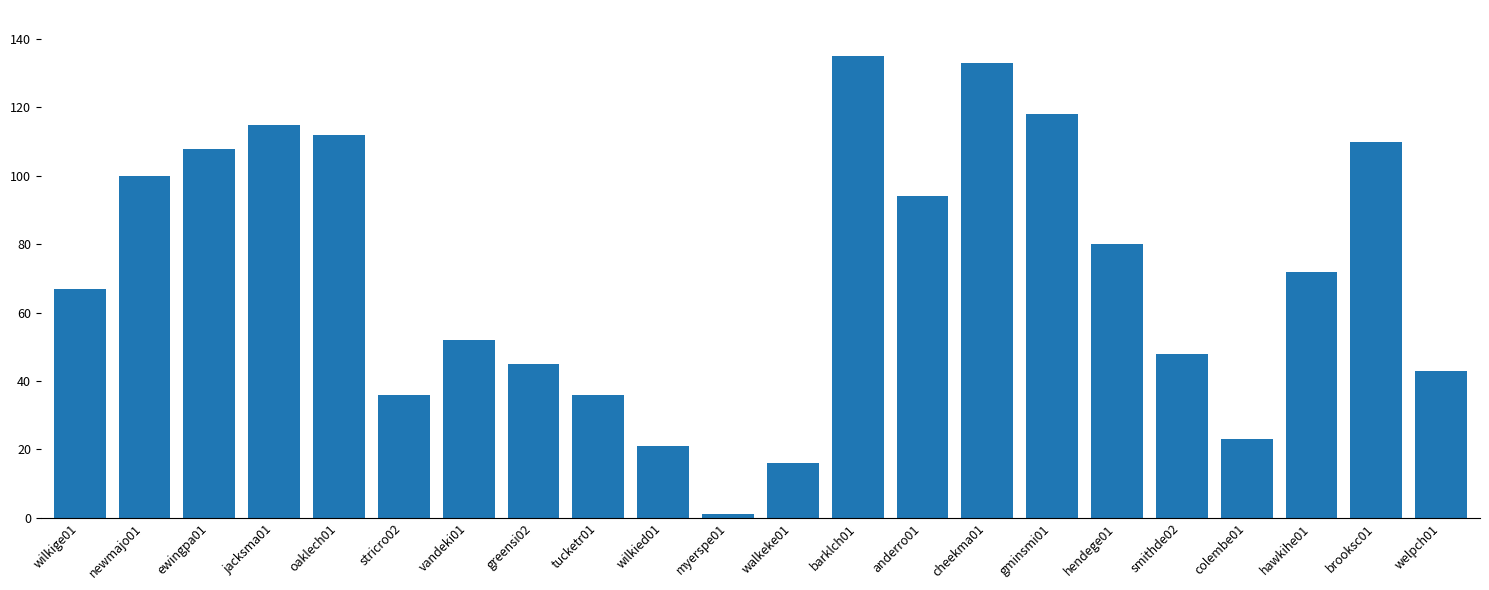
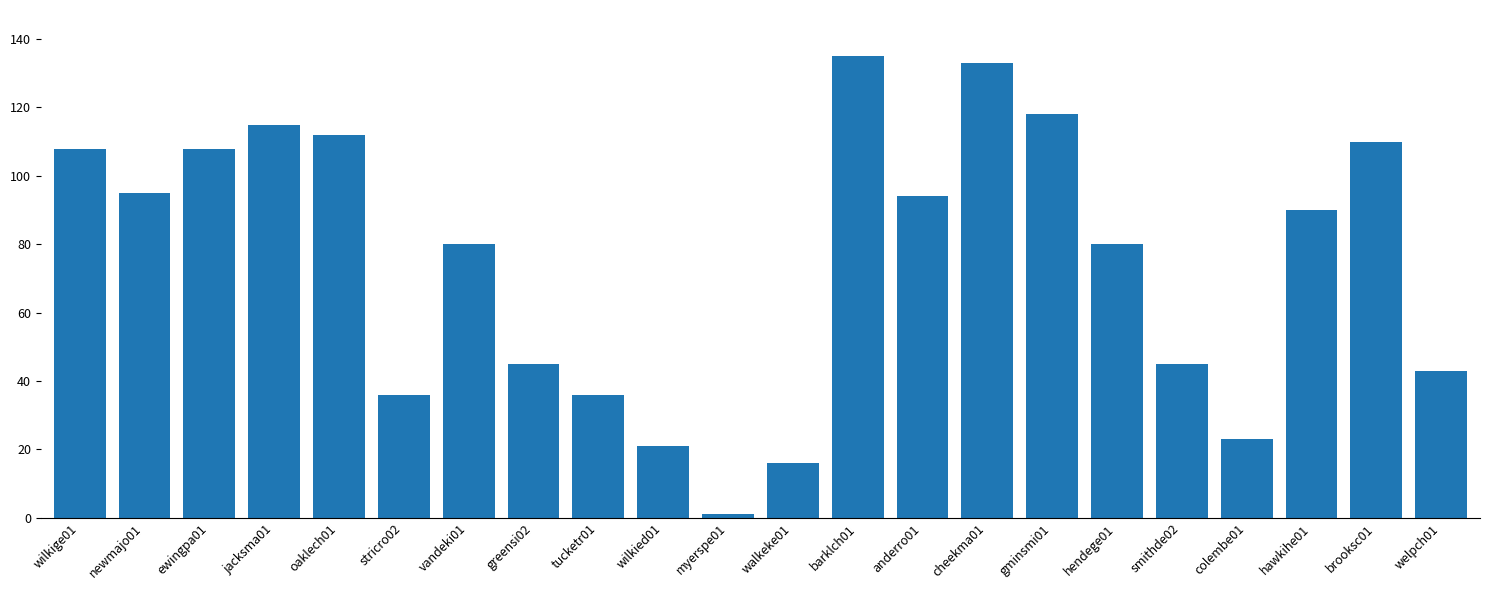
wilkige01: 67 -> 108
newmajo01: 100 -> 95
vandeki01: 52 -> 80
smithde02: 48 -> 45
hawkihe01: 72 -> 90
